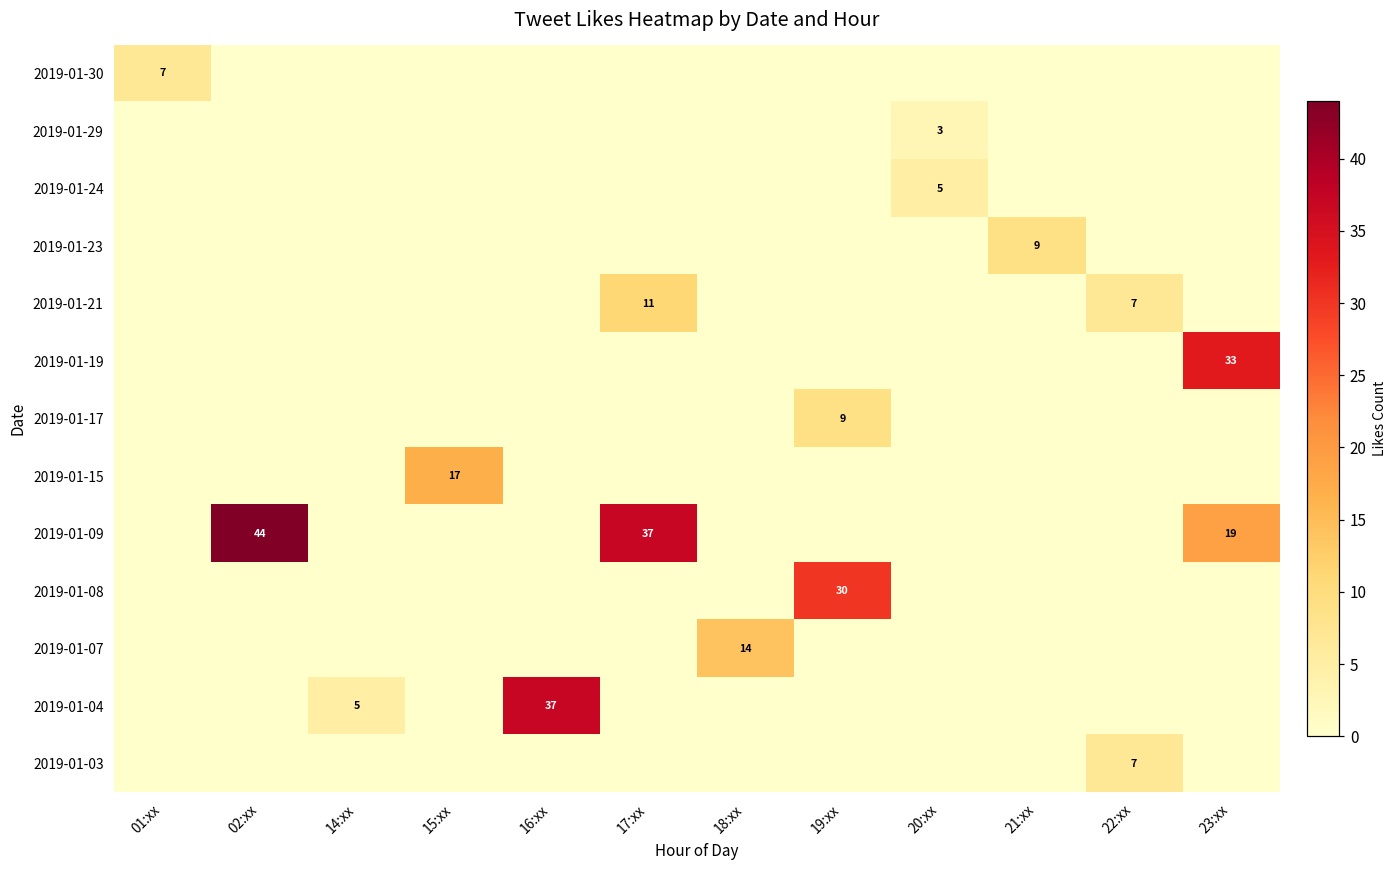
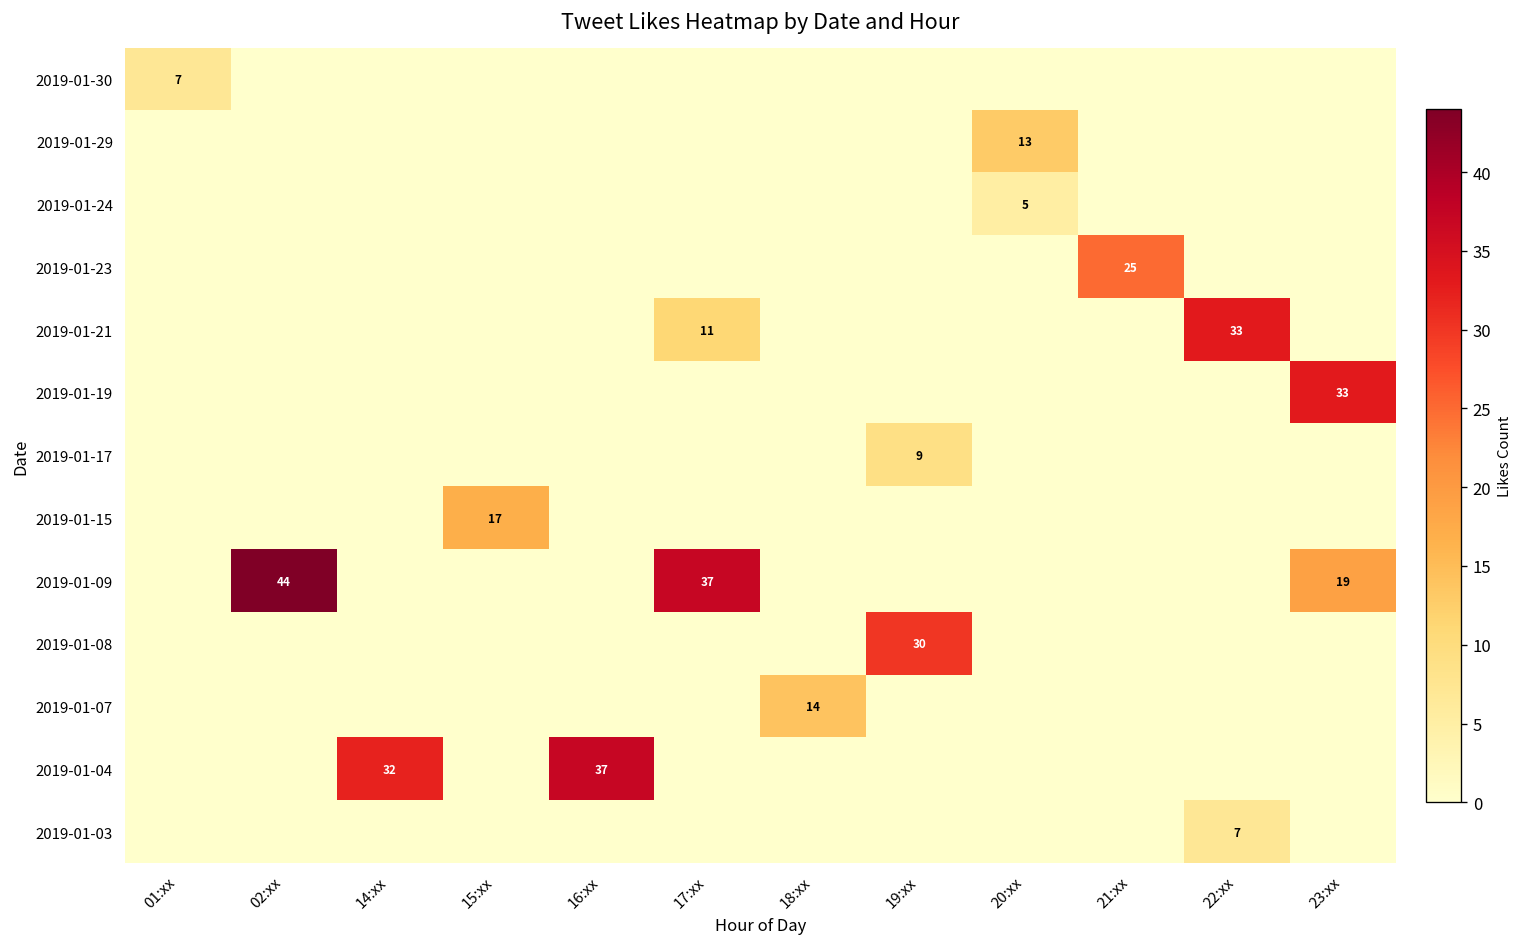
2019-01-29, 20:xx: 3 -> 13
2019-01-23, 21:xx: 9 -> 25
2019-01-21, 22:xx: 7 -> 33
2019-01-04, 14:xx: 5 -> 32
